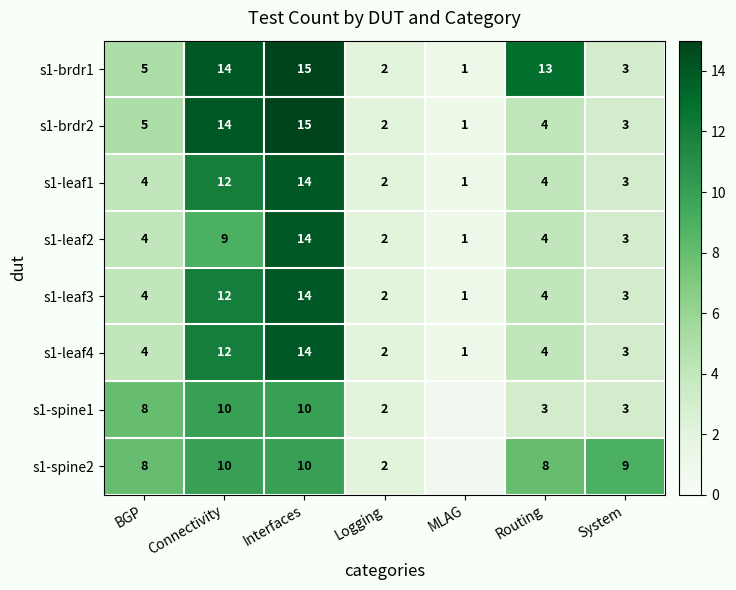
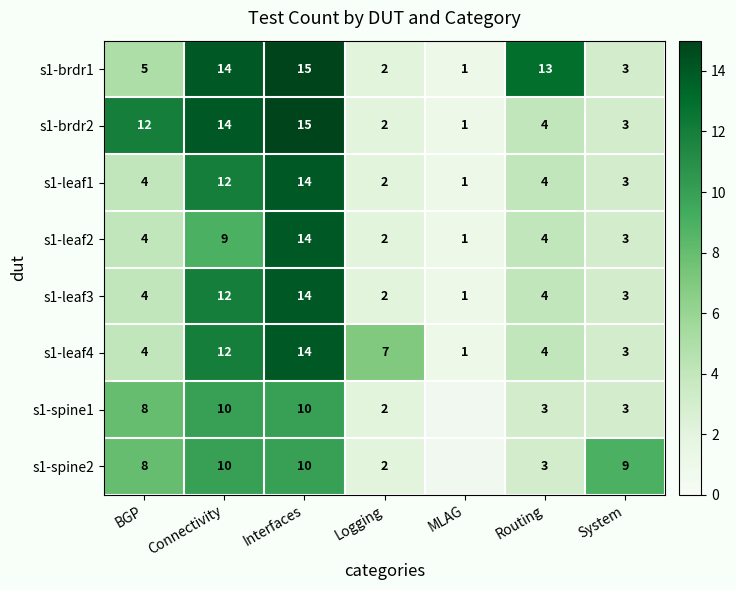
s1-brdr2, BGP: 5 -> 12
s1-leaf4, Logging: 2 -> 7
s1-spine2, Routing: 8 -> 3
